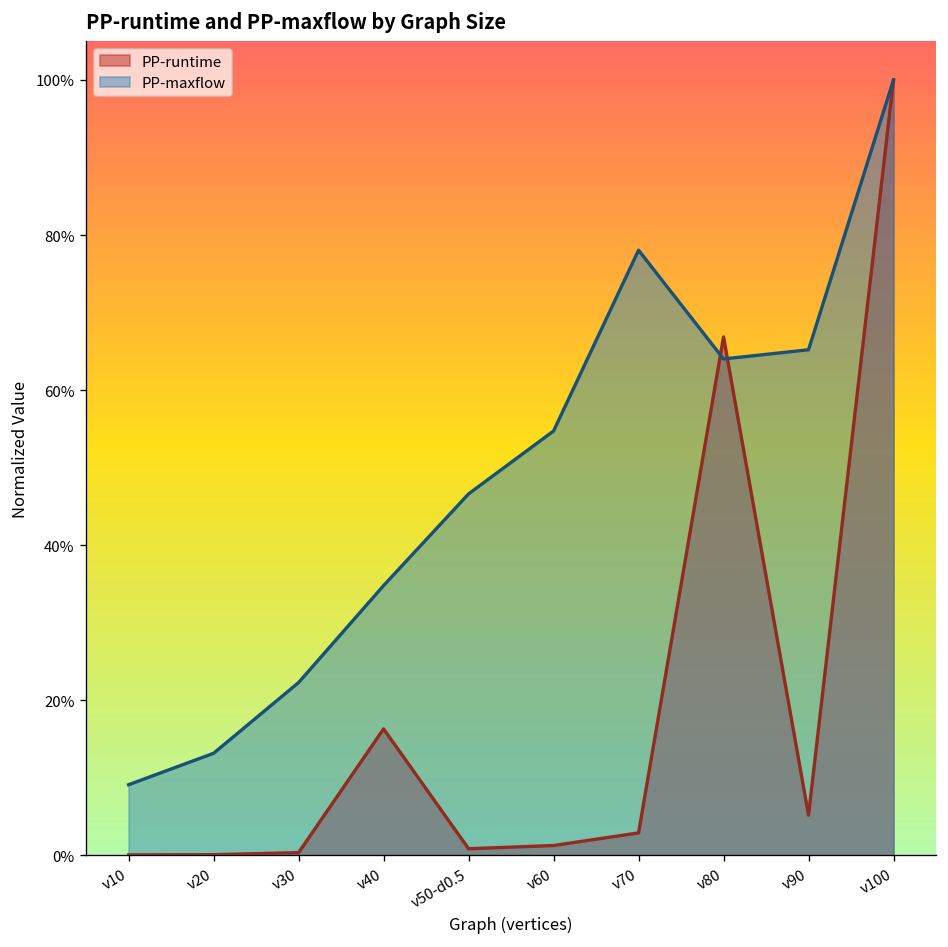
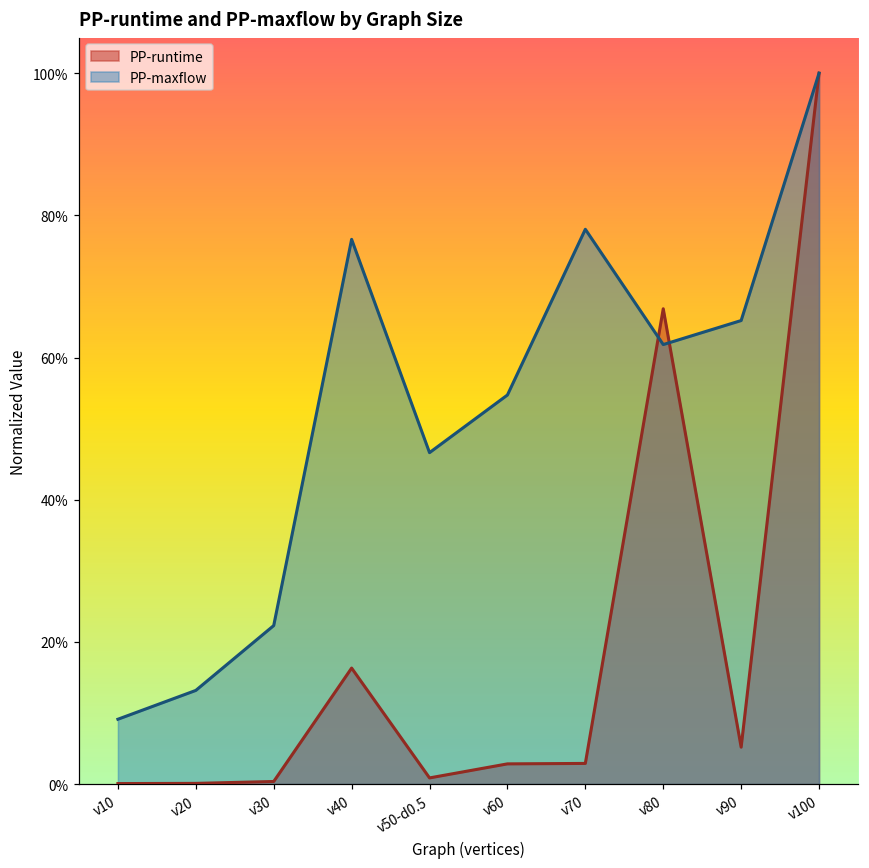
PP-maxflow, v40: 35% -> 77%
PP-runtime, v60: 1% -> 3%
PP-maxflow, v80: 64% -> 62%
